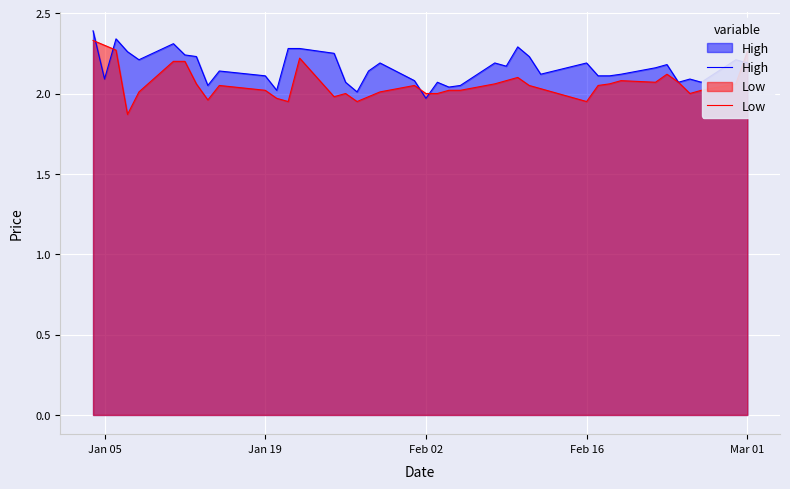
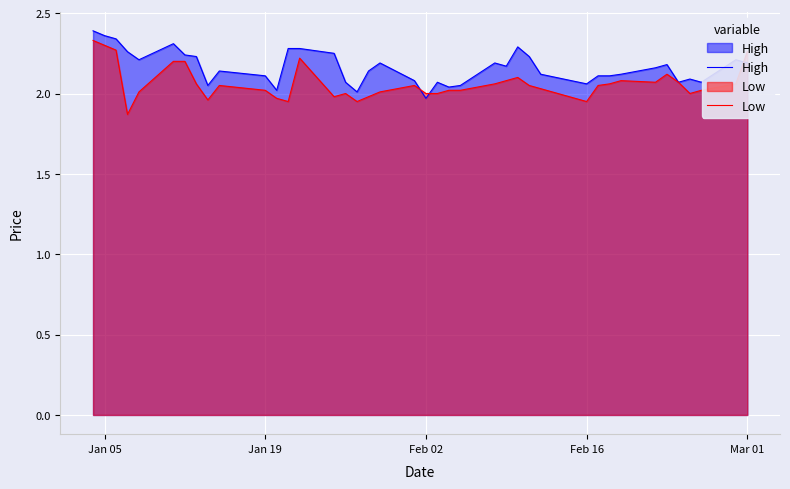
High, Jan 05: 2.09 -> 2.36
High, Feb 16: 2.19 -> 2.06
